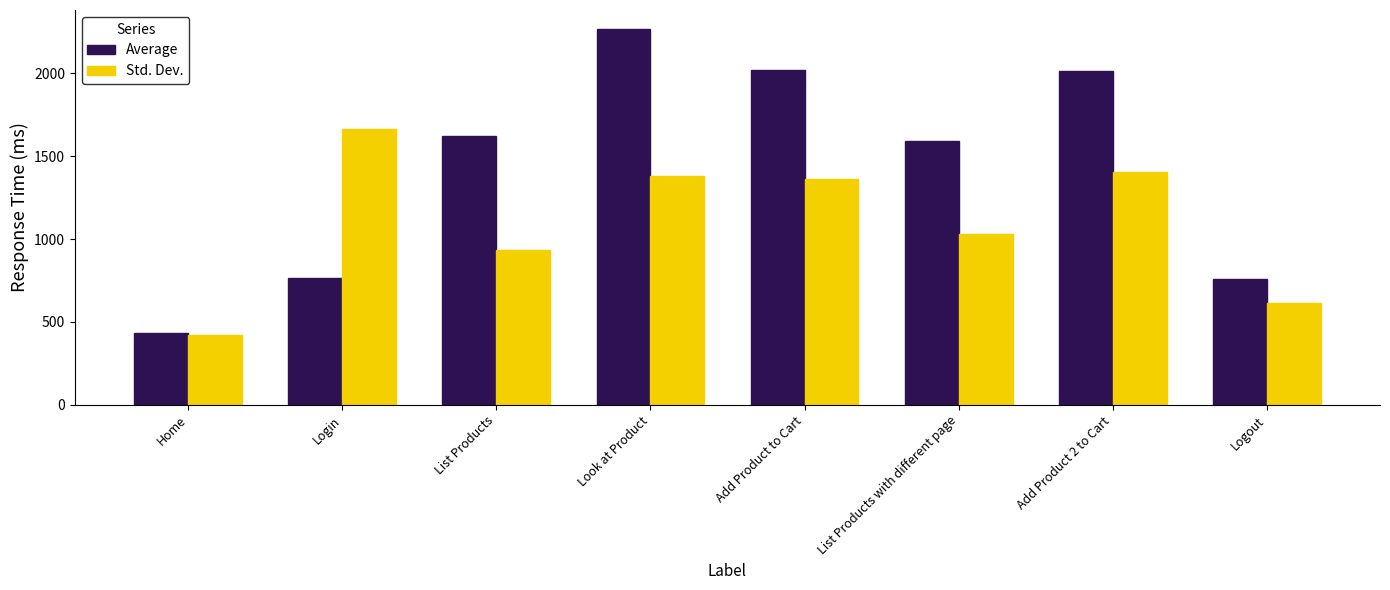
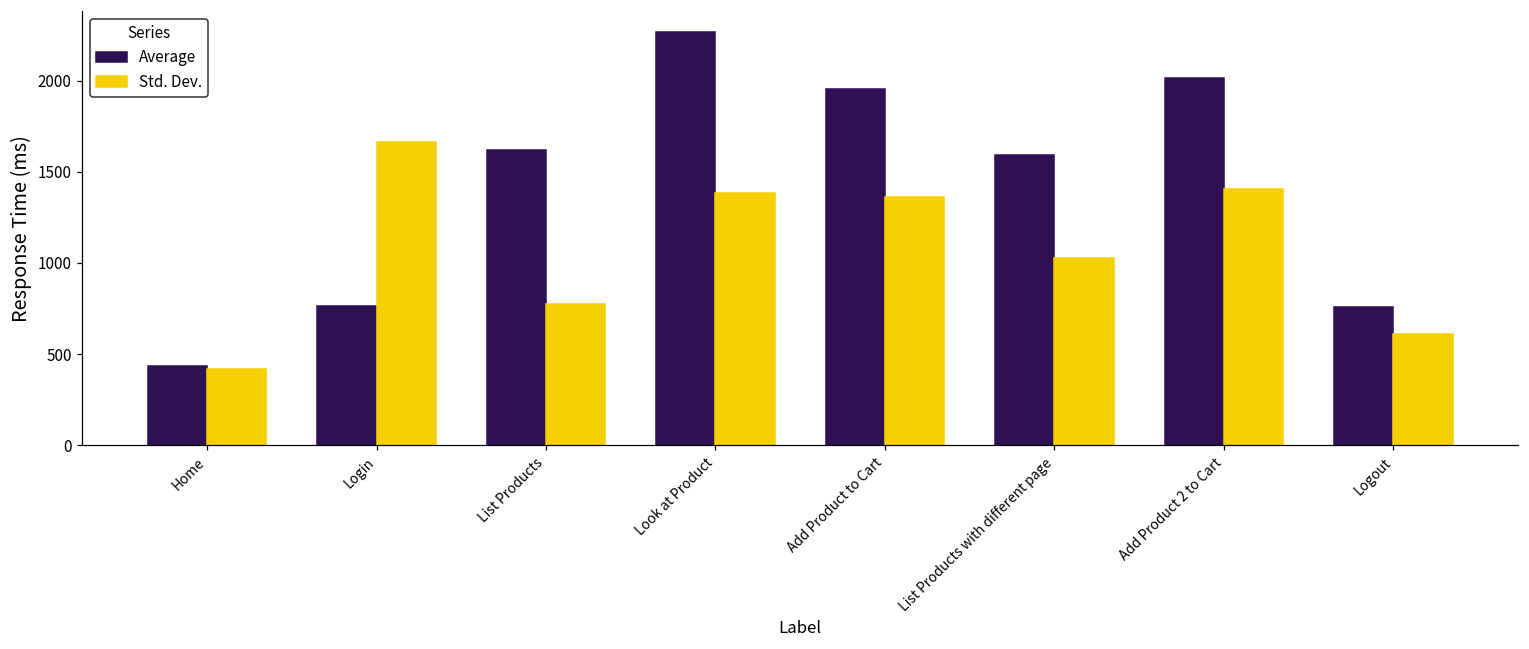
Std. Dev., List Products: 930 -> 770
Average, Add Product to Cart: 2020 -> 1950
